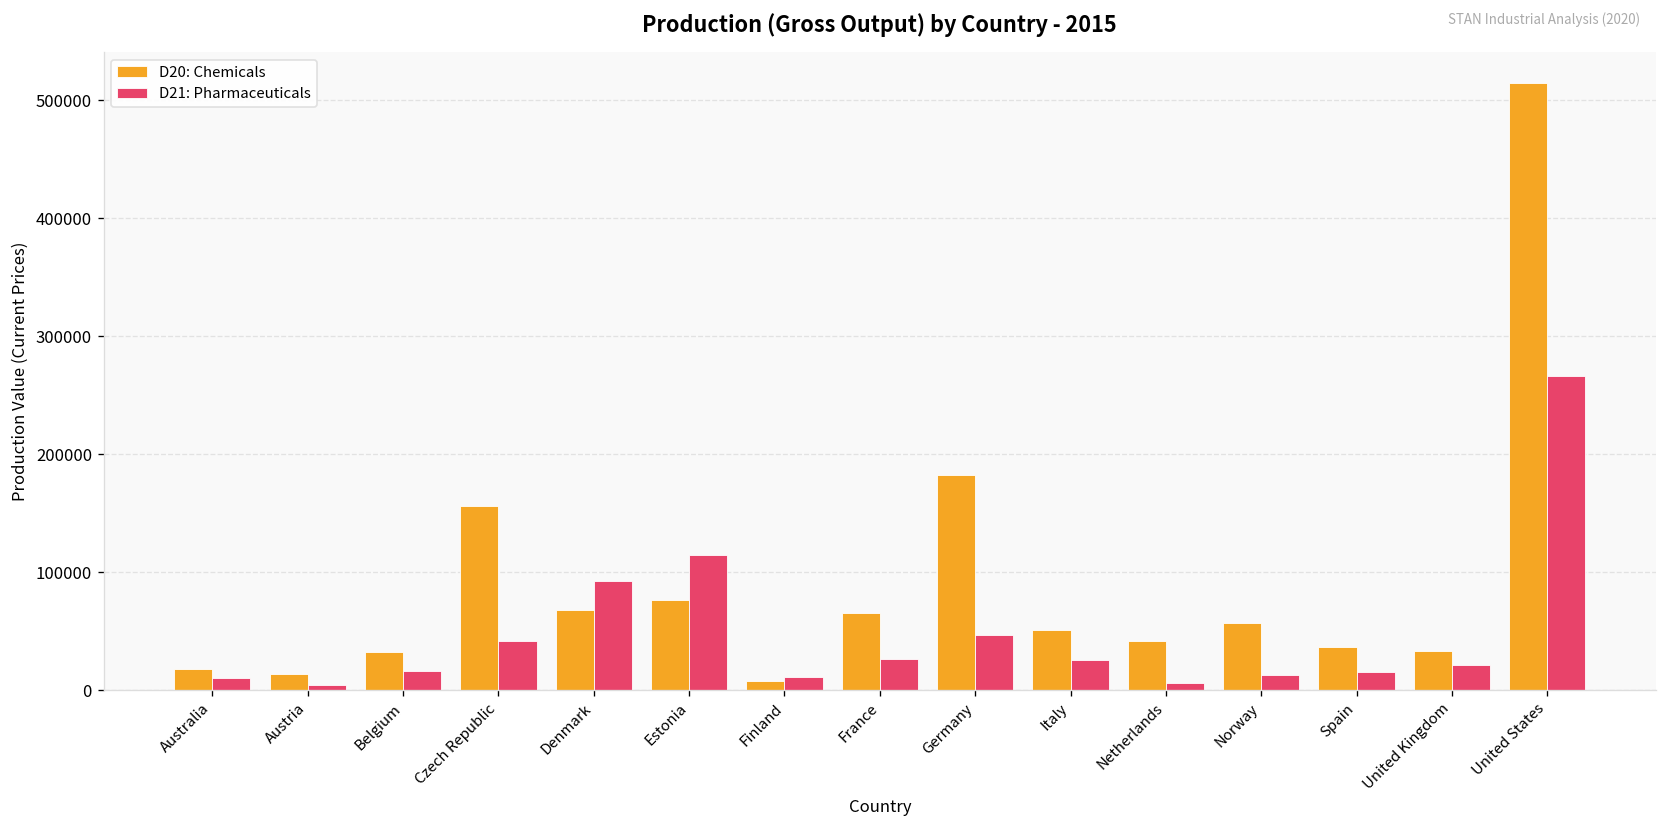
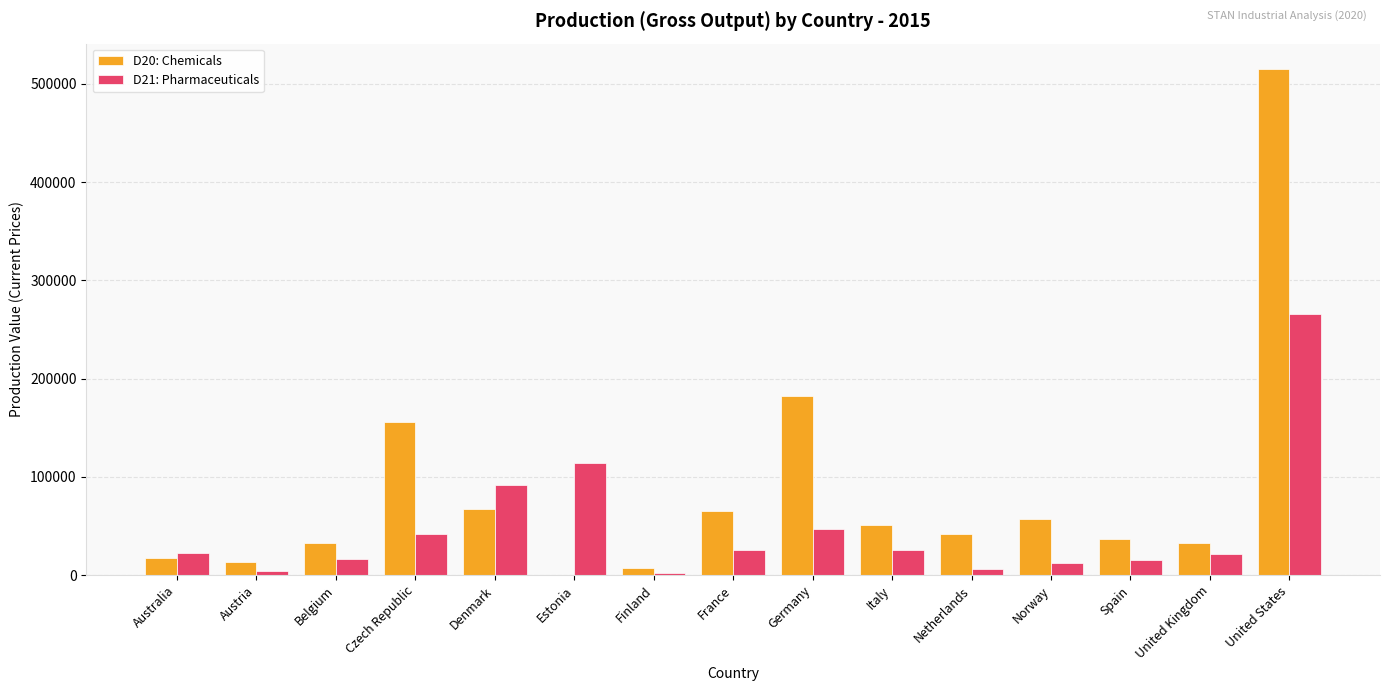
D21: Pharmaceuticals, Australia: 10000 -> 20000
D20: Chemicals, Estonia: 80000 -> 0
D21: Pharmaceuticals, Finland: 10000 -> 0
